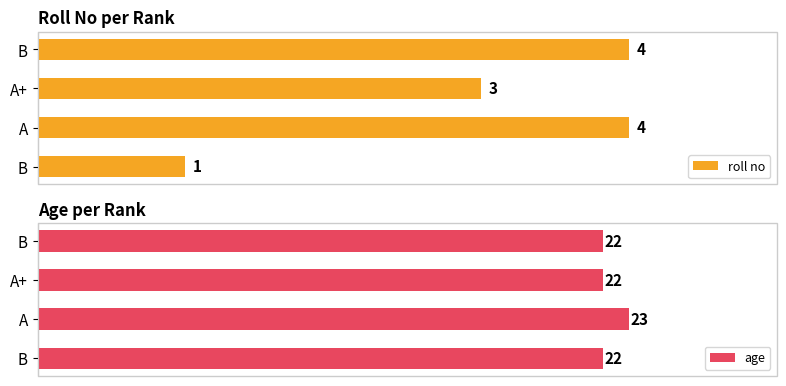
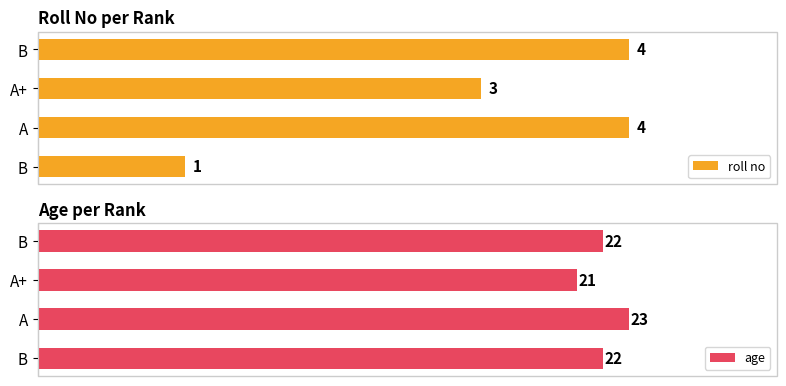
Age per Rank, A+: 22 -> 21
